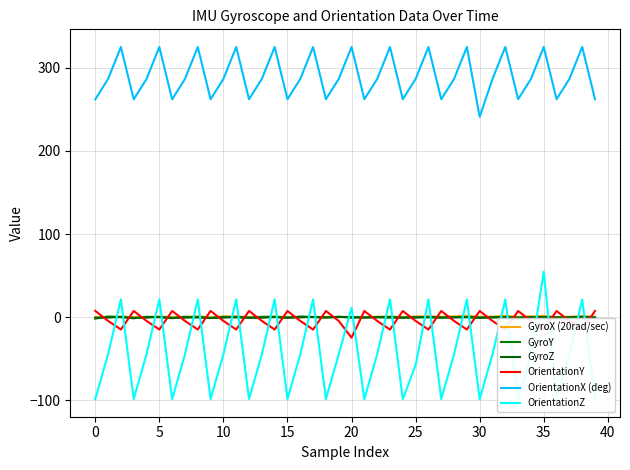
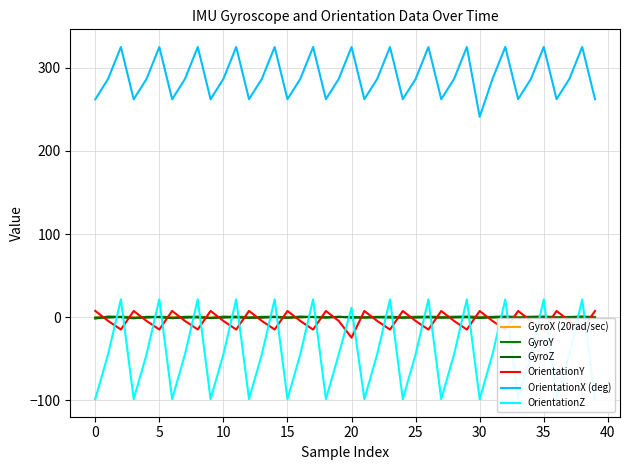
OrientationZ, 25: -60 -> -40
OrientationZ, 35: 50 -> 20
